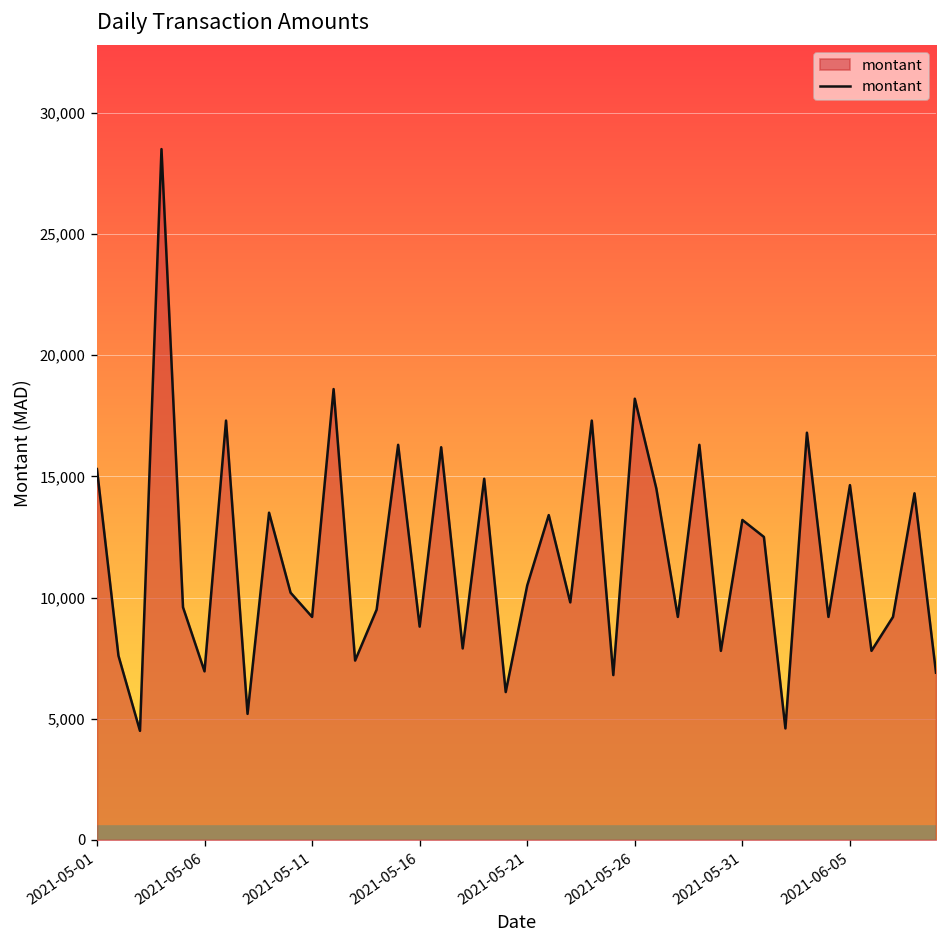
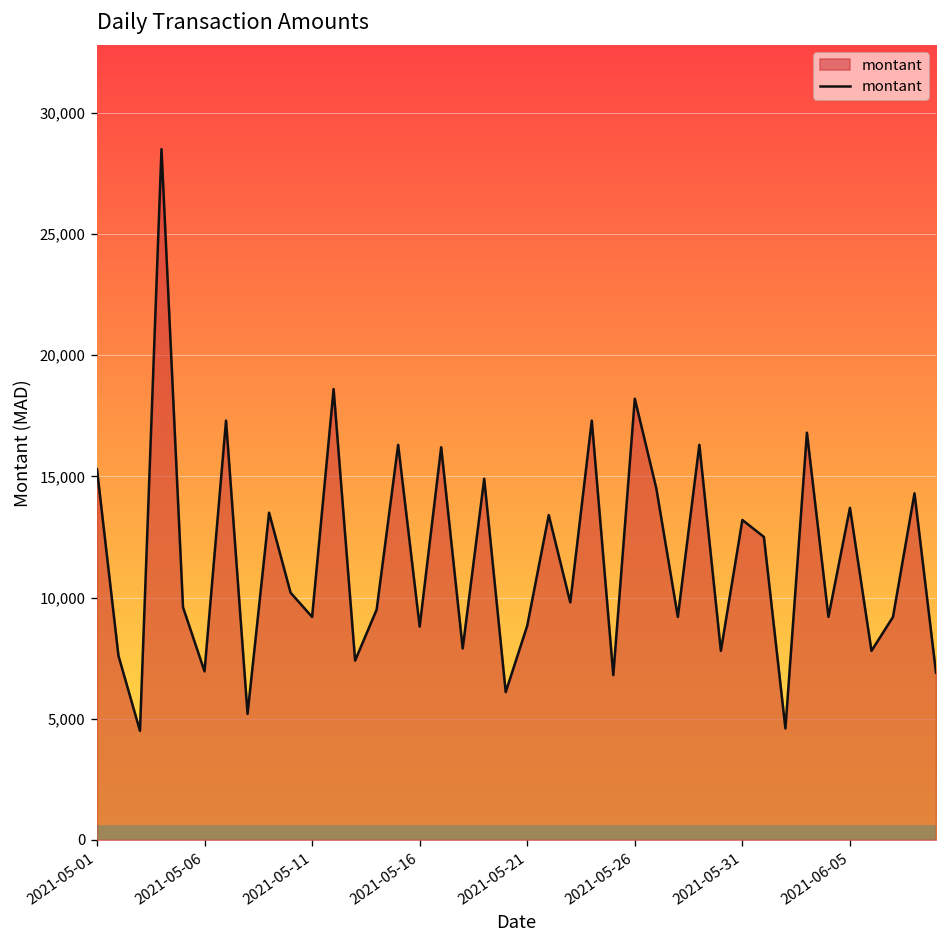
2021-05-21: 10,500 -> 8,800
2021-06-05: 14,600 -> 13,700
